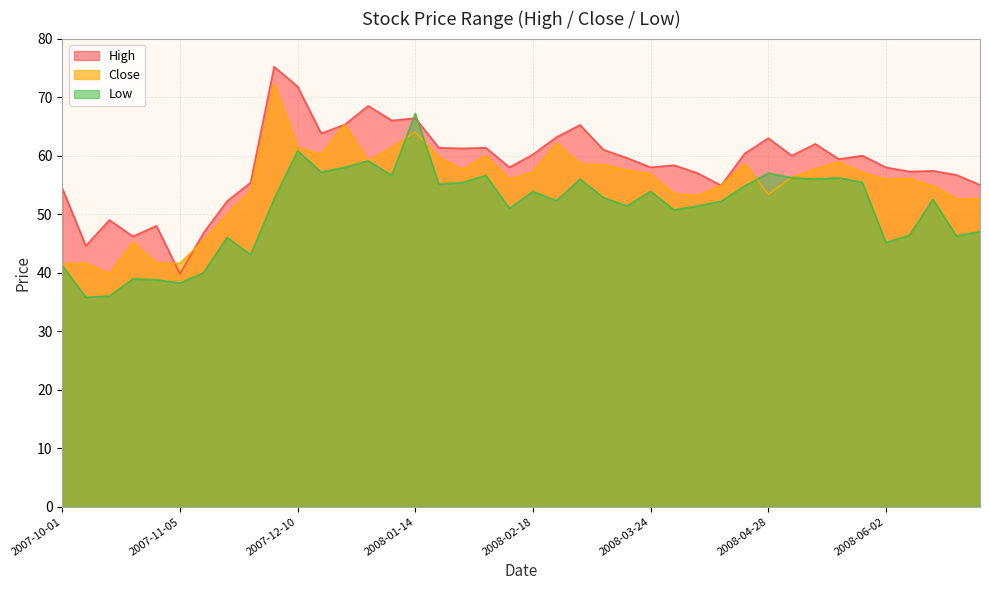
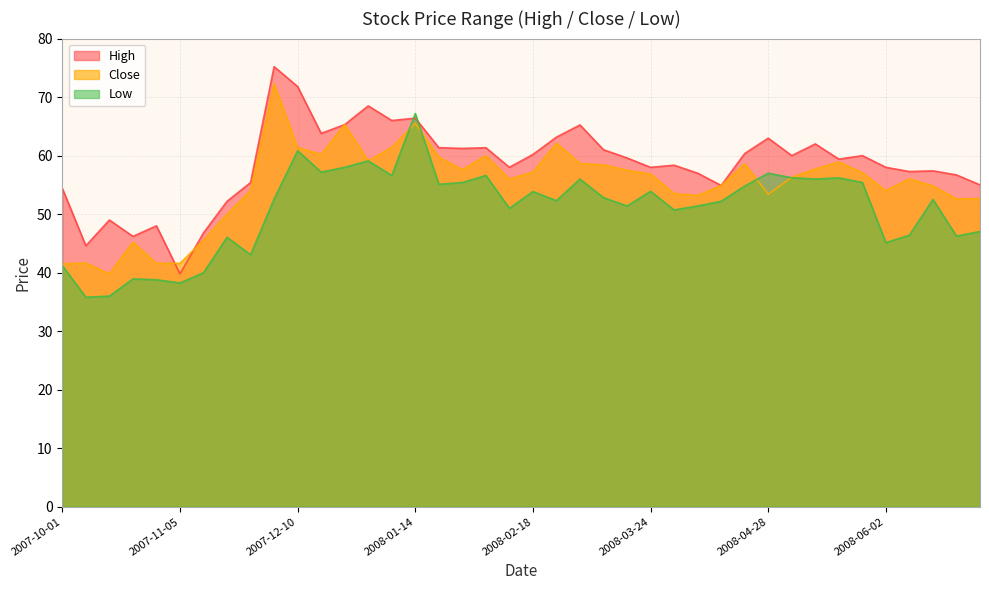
Close, 2008-01-14: 64 -> 66
Close, 2008-06-02: 56 -> 54
